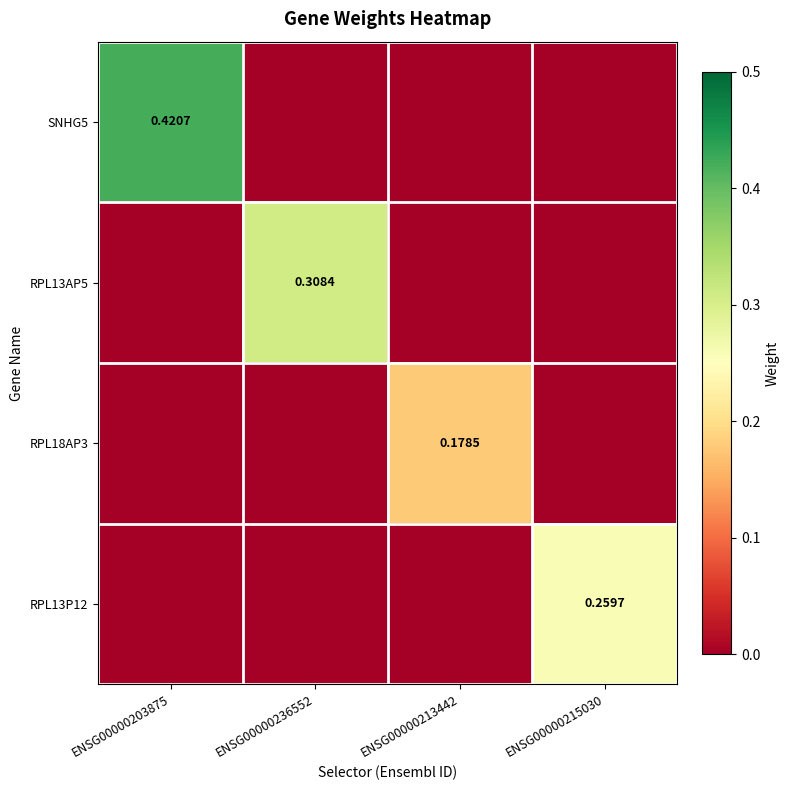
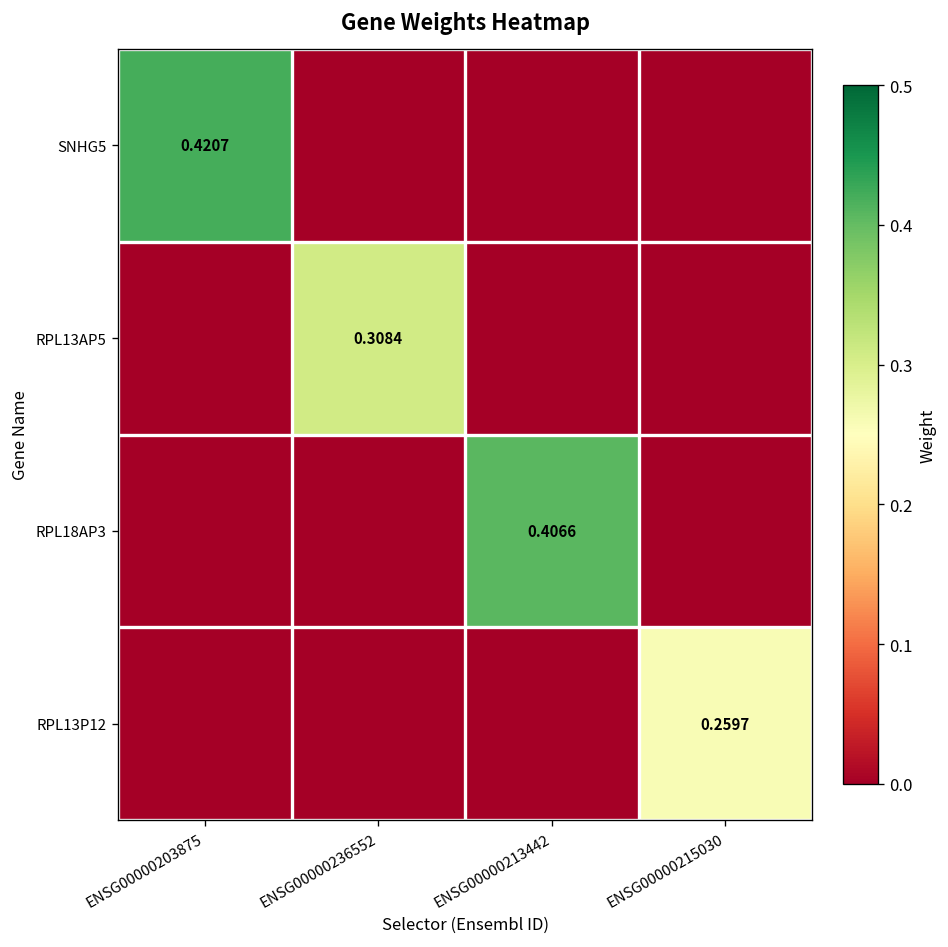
RPL18AP3, ENSG00000213442: 0.1785 -> 0.4066
